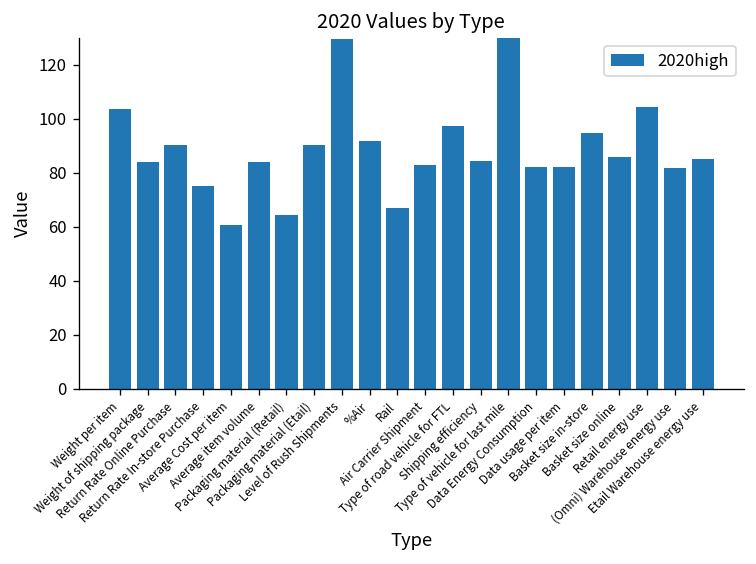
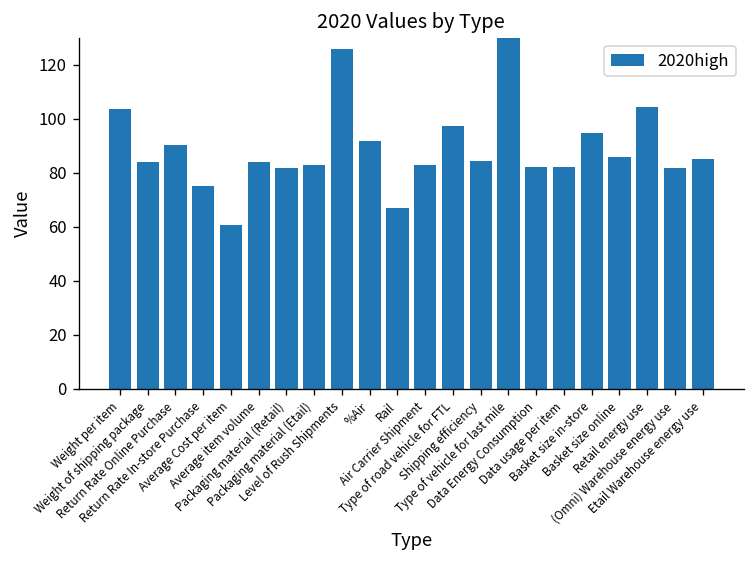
Packaging material (Retail): 64 -> 82
Packaging material (Etail): 90 -> 83
Level of Rush Shipments: 129 -> 126
